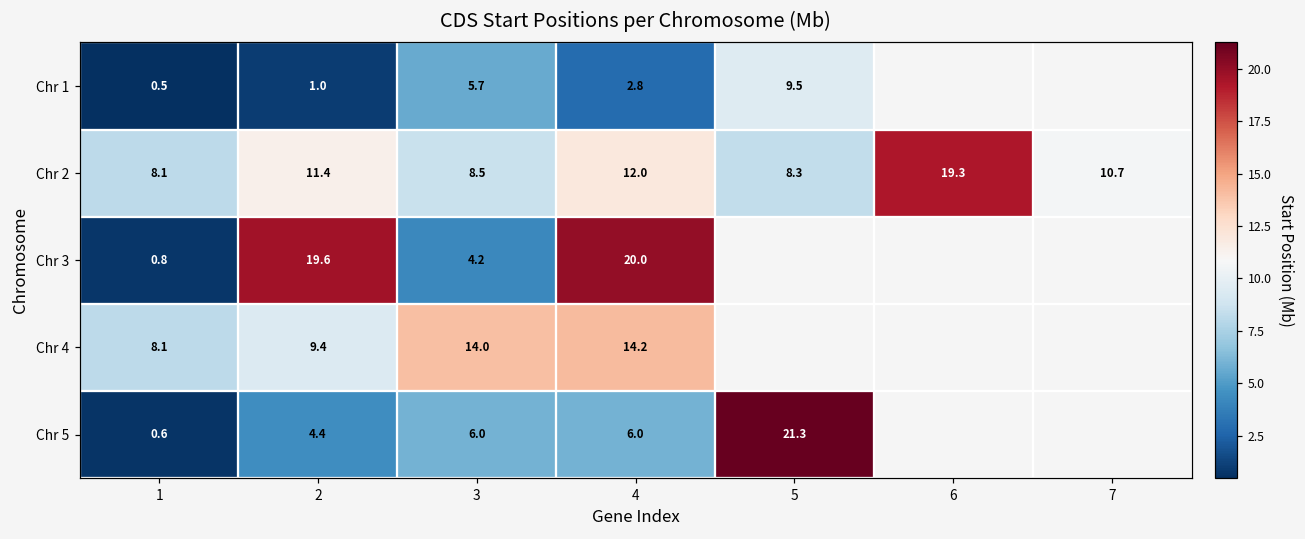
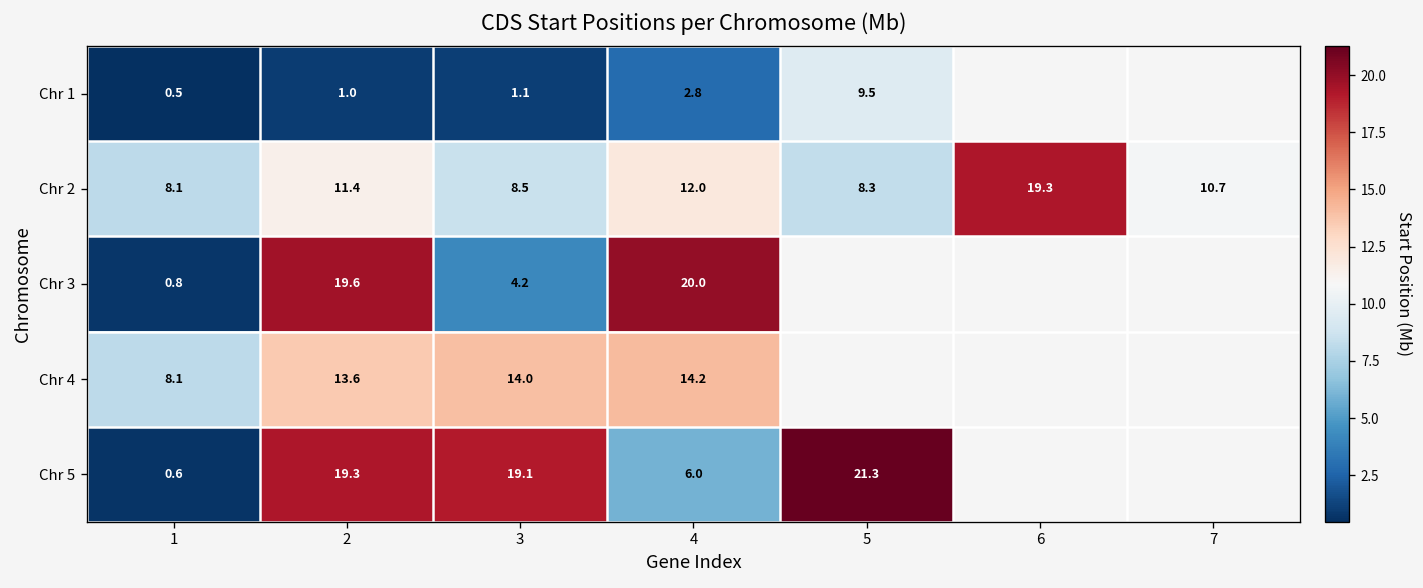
Chr 1, 3: 5.7 -> 1.1
Chr 4, 2: 9.4 -> 13.6
Chr 5, 2: 4.4 -> 19.3
Chr 5, 3: 6.0 -> 19.1
